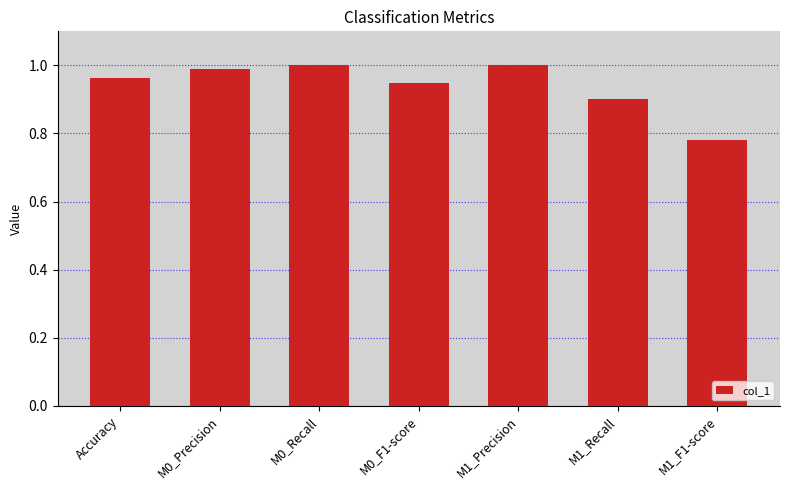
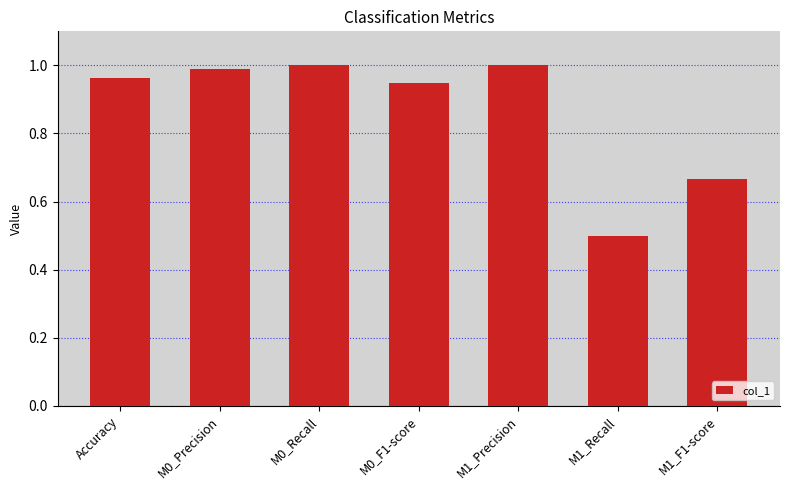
M1_Recall: 0.9 -> 0.5
M1_F1-score: 0.78 -> 0.67
